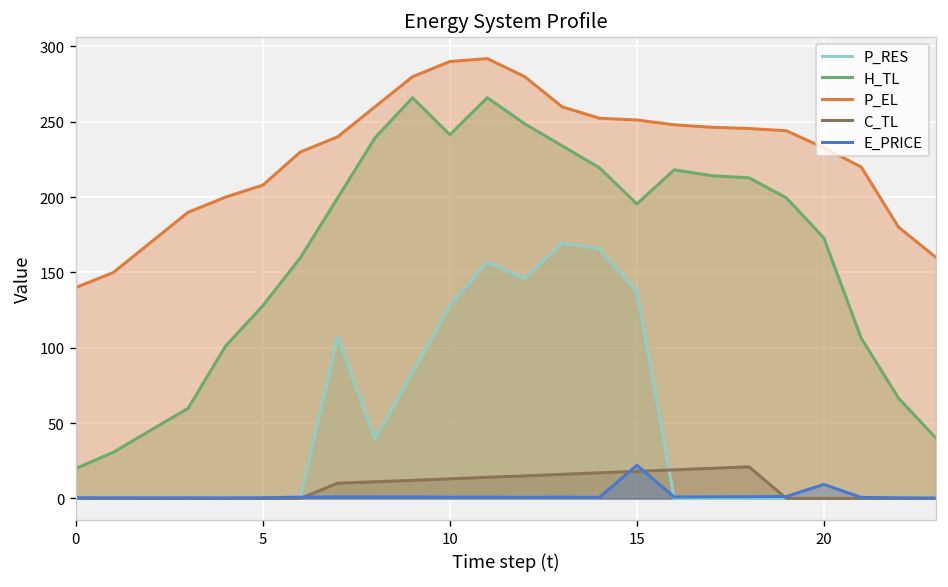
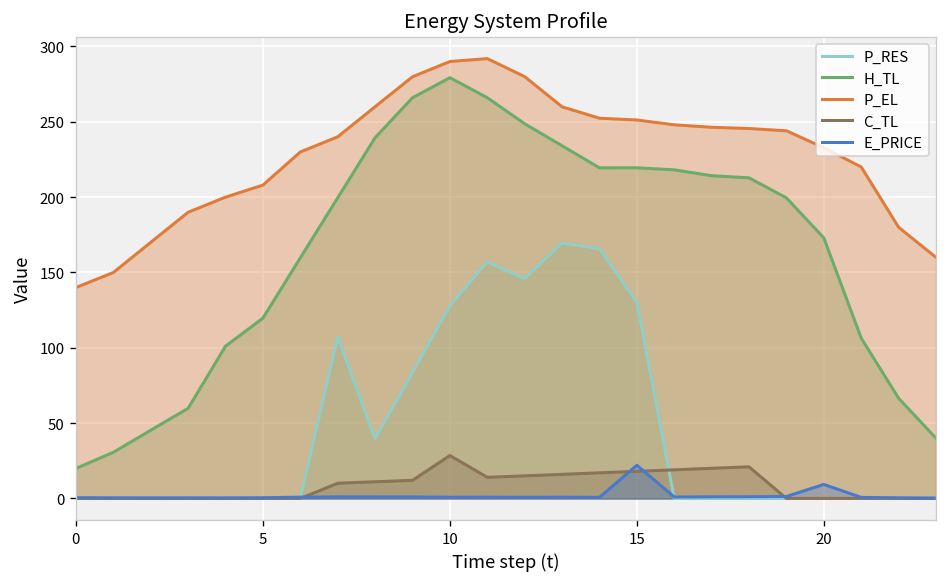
H_TL, 5: 128 -> 120
H_TL, 10: 241 -> 279
C_TL, 10: 13 -> 28
P_RES, 15: 137 -> 130
H_TL, 15: 195 -> 219
